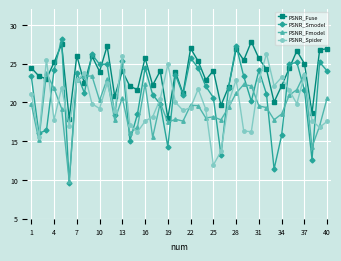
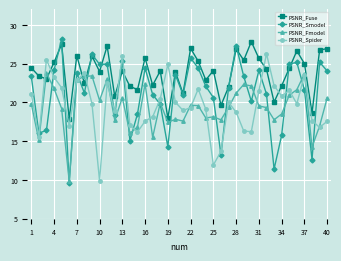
PSNR_Spider, 4: 18 -> 23
PSNR_Spider, 10: 19 -> 10
PSNR_Spider, 28: 23 -> 19
PSNR_Spider, 31: 23 -> 22
PSNR_Spider, 34: 23 -> 21
